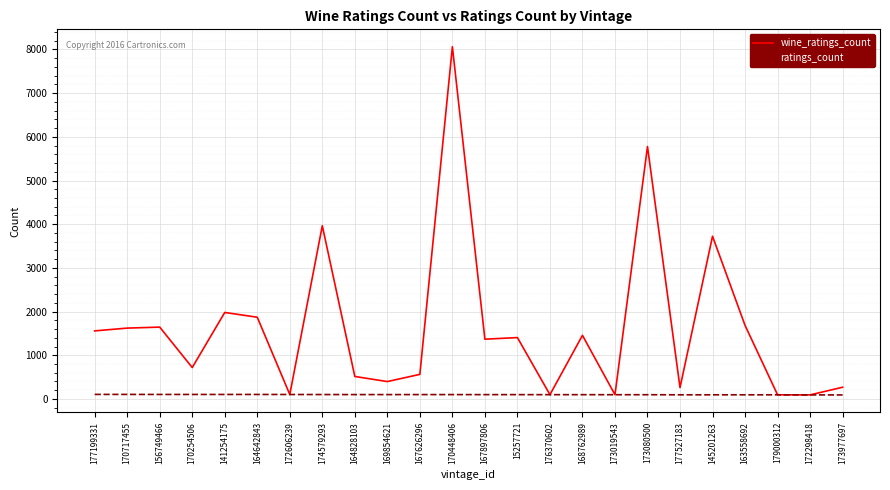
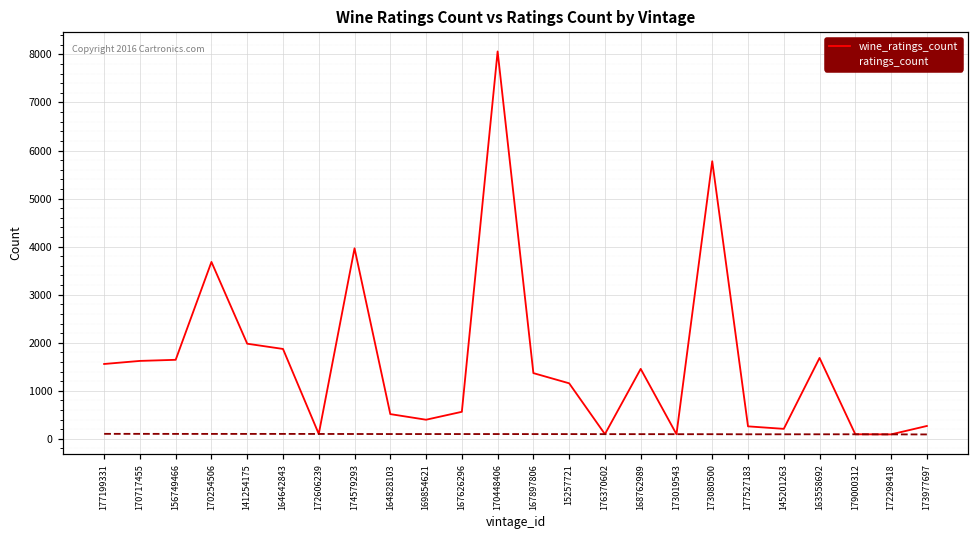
wine_ratings_count, 170254506: 700 -> 3700
wine_ratings_count, 15257721: 1400 -> 1200
wine_ratings_count, 145201263: 3700 -> 200
